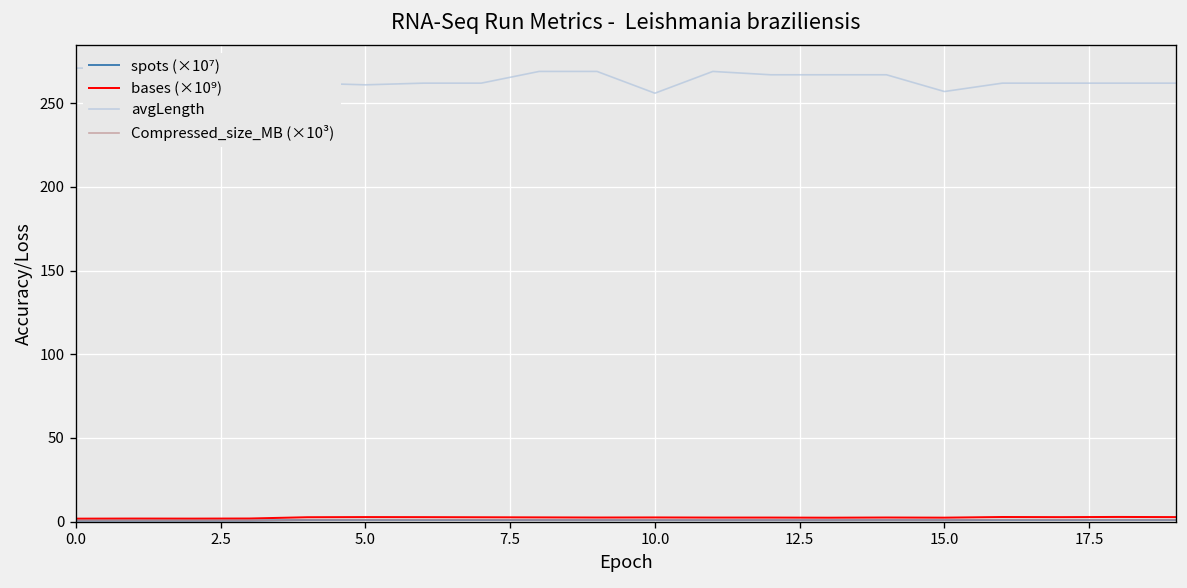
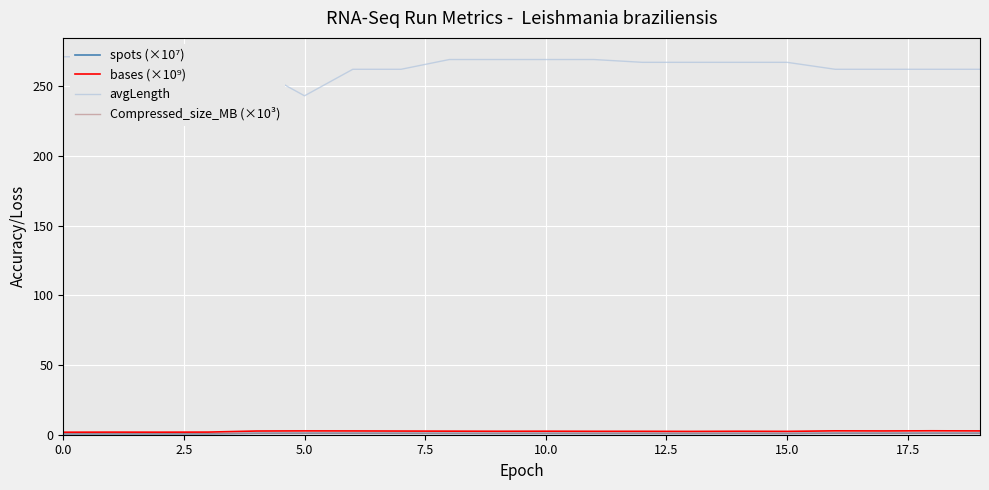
avgLength, 5.0: 261 -> 243
avgLength, 10.0: 256 -> 269
avgLength, 15.0: 257 -> 267
